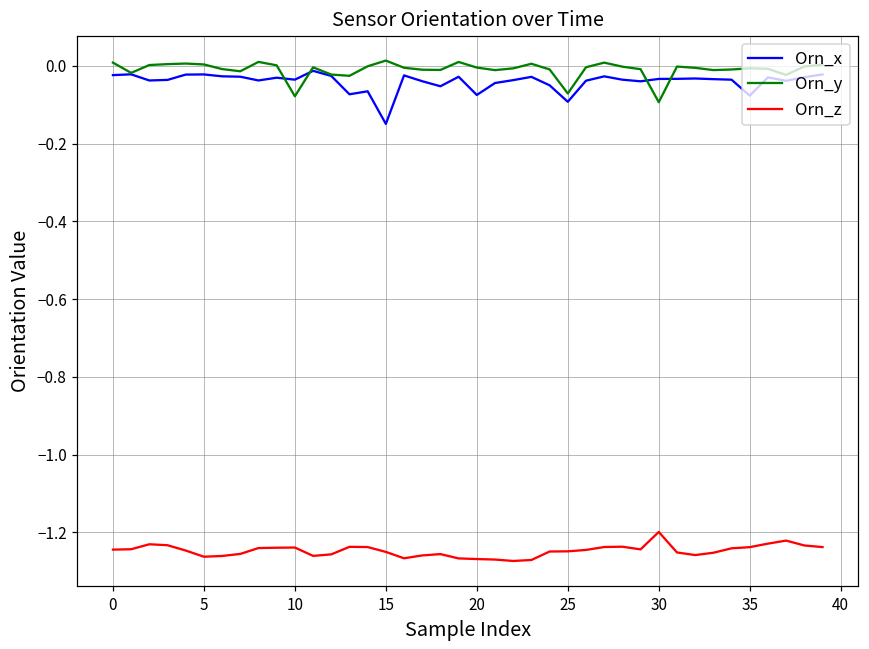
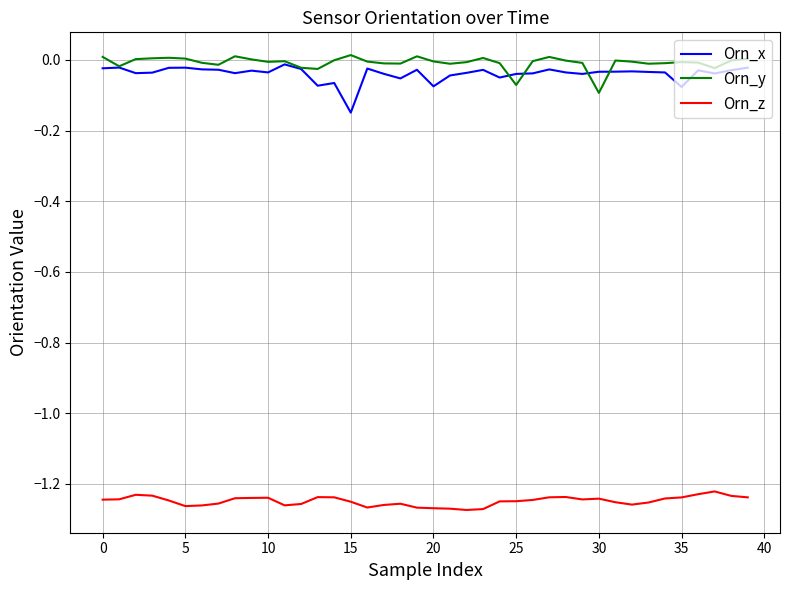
Orn_y, 10: -0.08 -> -0.01
Orn_x, 25: -0.09 -> -0.04
Orn_z, 30: -1.20 -> -1.24
